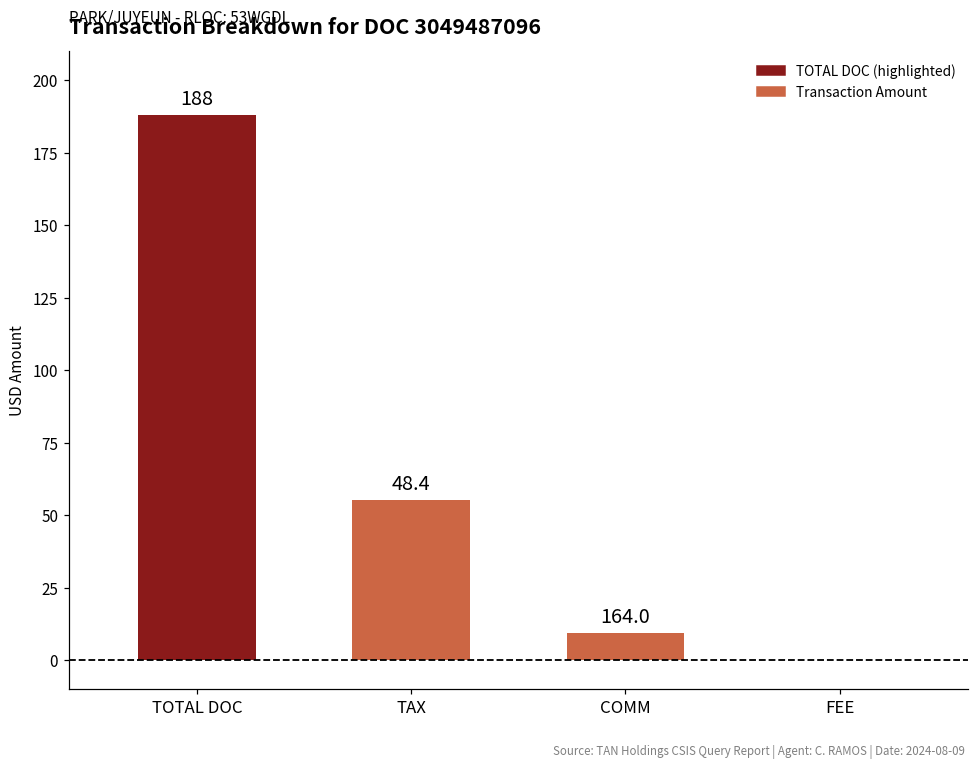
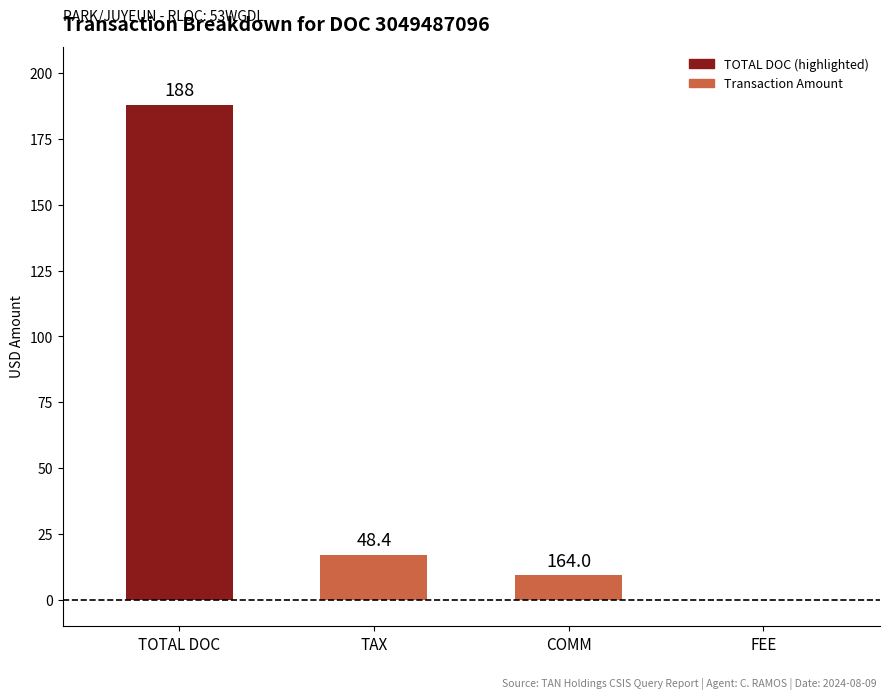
TAX: 55 -> 17
